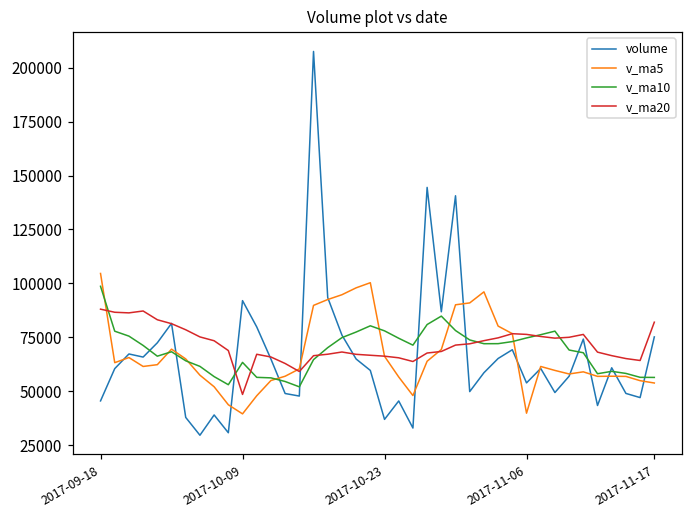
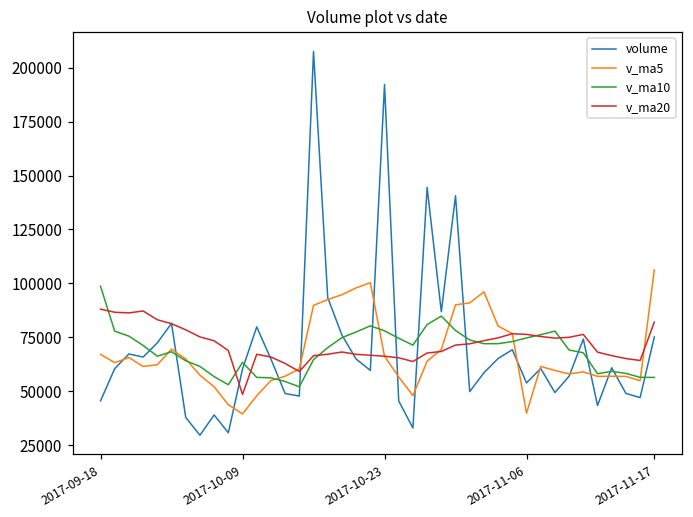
v_ma5, 2017-09-18: 105000 -> 67000
volume, 2017-10-09: 92000 -> 60000
volume, 2017-10-23: 37000 -> 192000
v_ma5, 2017-11-17: 54000 -> 106000
